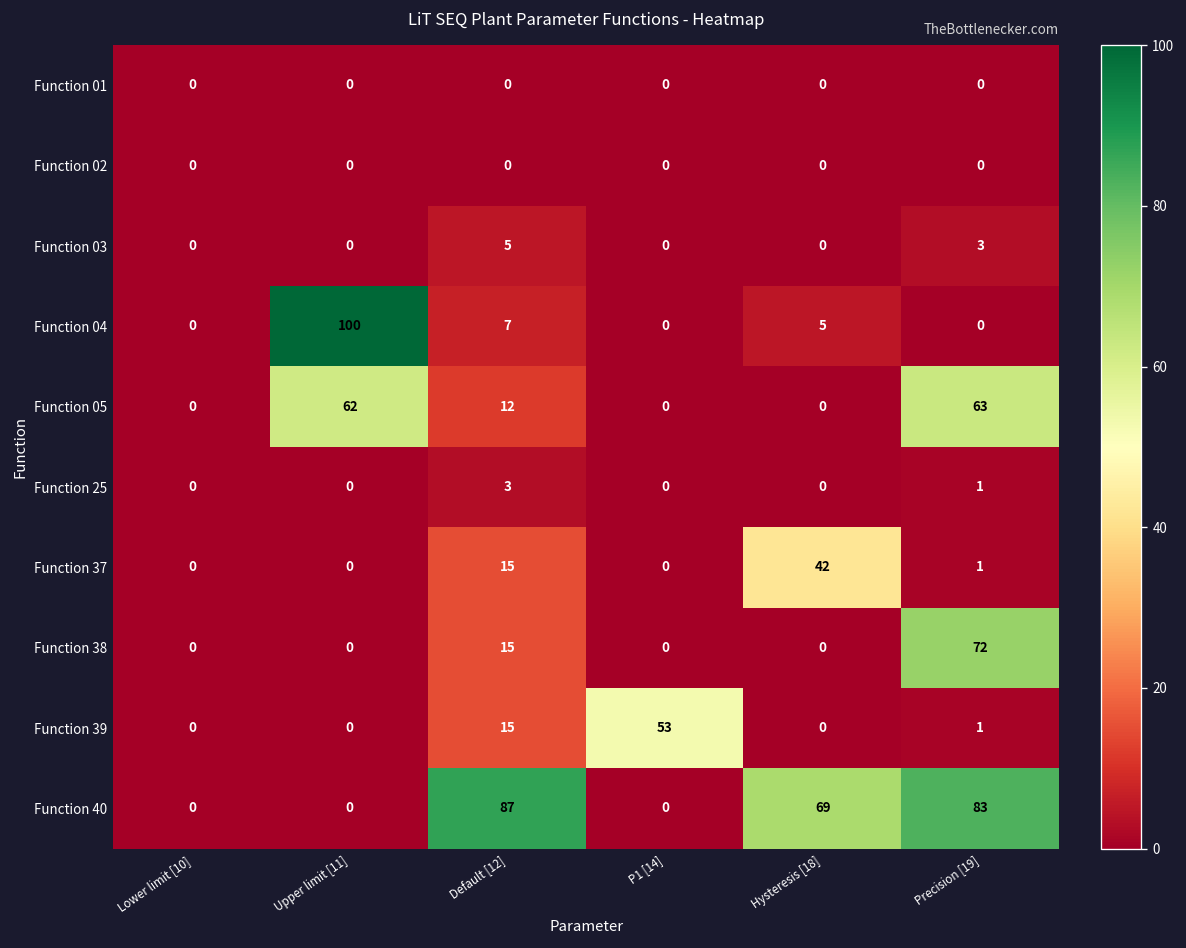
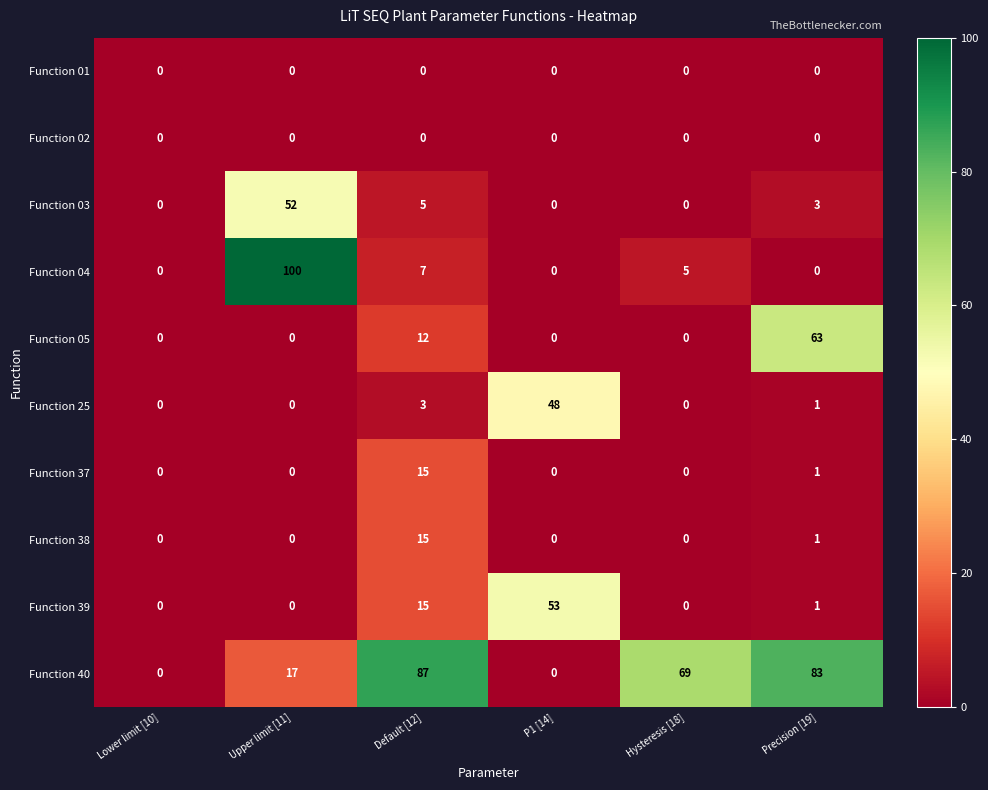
Function 03, Upper limit [11]: 0 -> 52
Function 05, Upper limit [11]: 62 -> 0
Function 25, P1 [14]: 0 -> 48
Function 37, Hysteresis [18]: 42 -> 0
Function 38, Precision [19]: 72 -> 1
Function 40, Upper limit [11]: 0 -> 17
